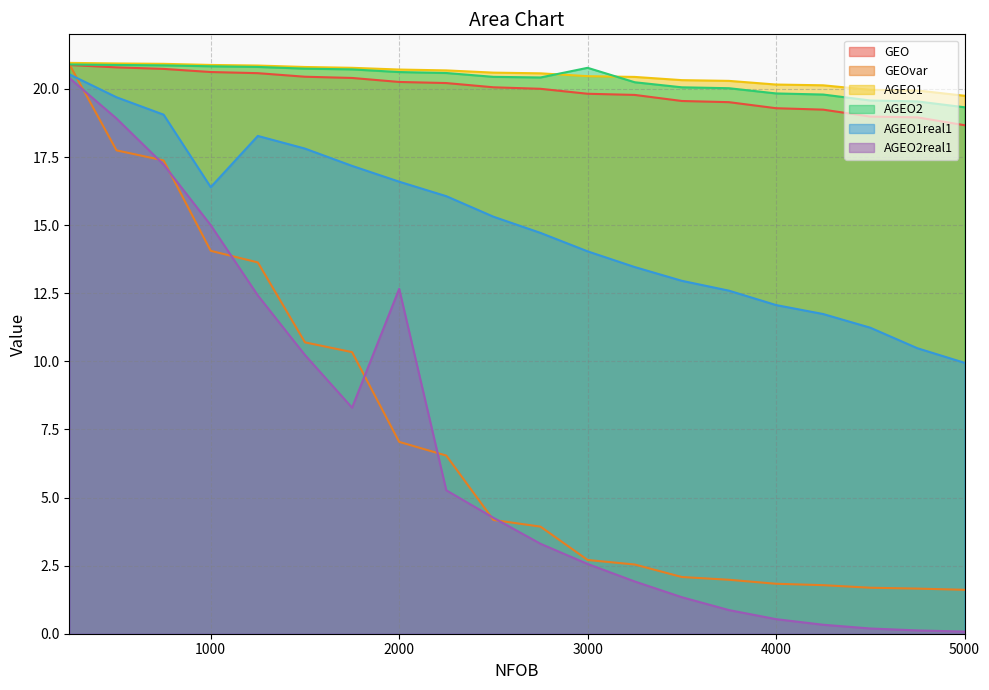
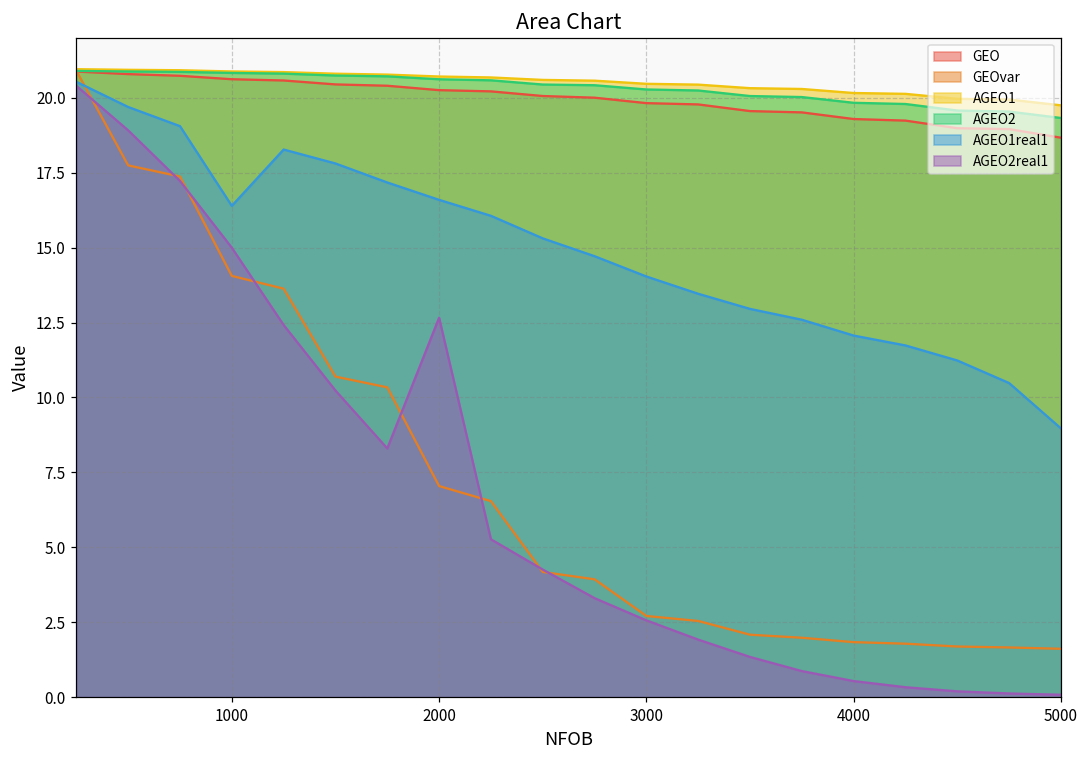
AGEO2, 3000: 20.8 -> 20.3
AGEO1real1, 5000: 9.9 -> 9.0
